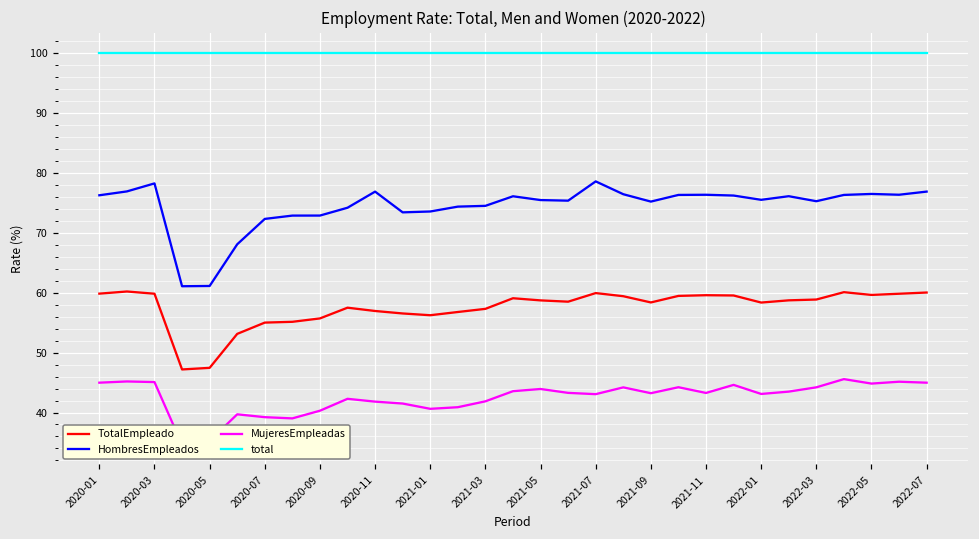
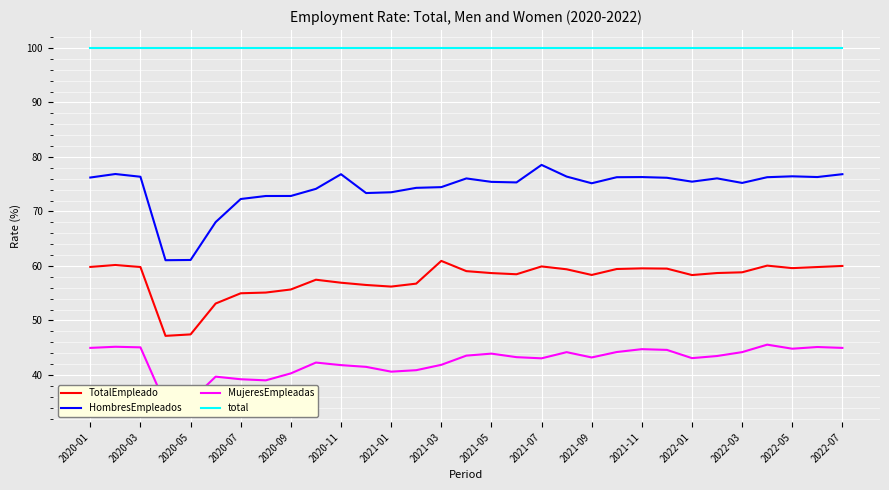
HombresEmpleados, 2020-03: 78 -> 76
TotalEmpleado, 2021-03: 57 -> 61
MujeresEmpleadas, 2021-11: 43 -> 45
